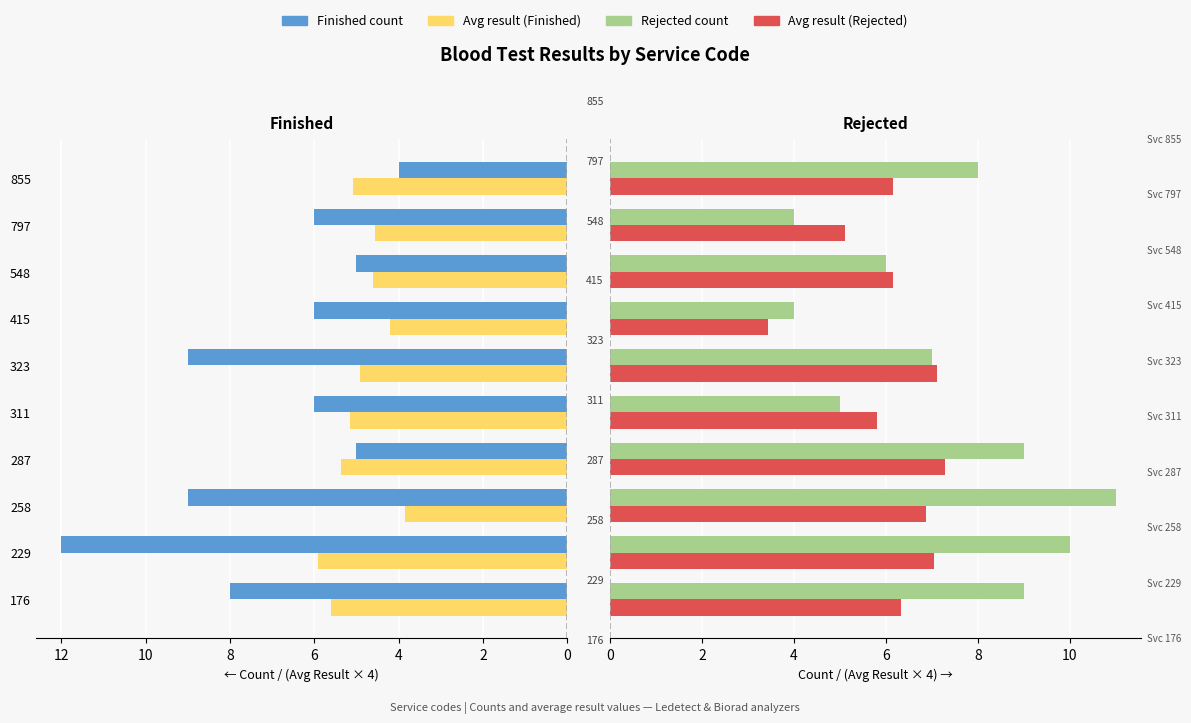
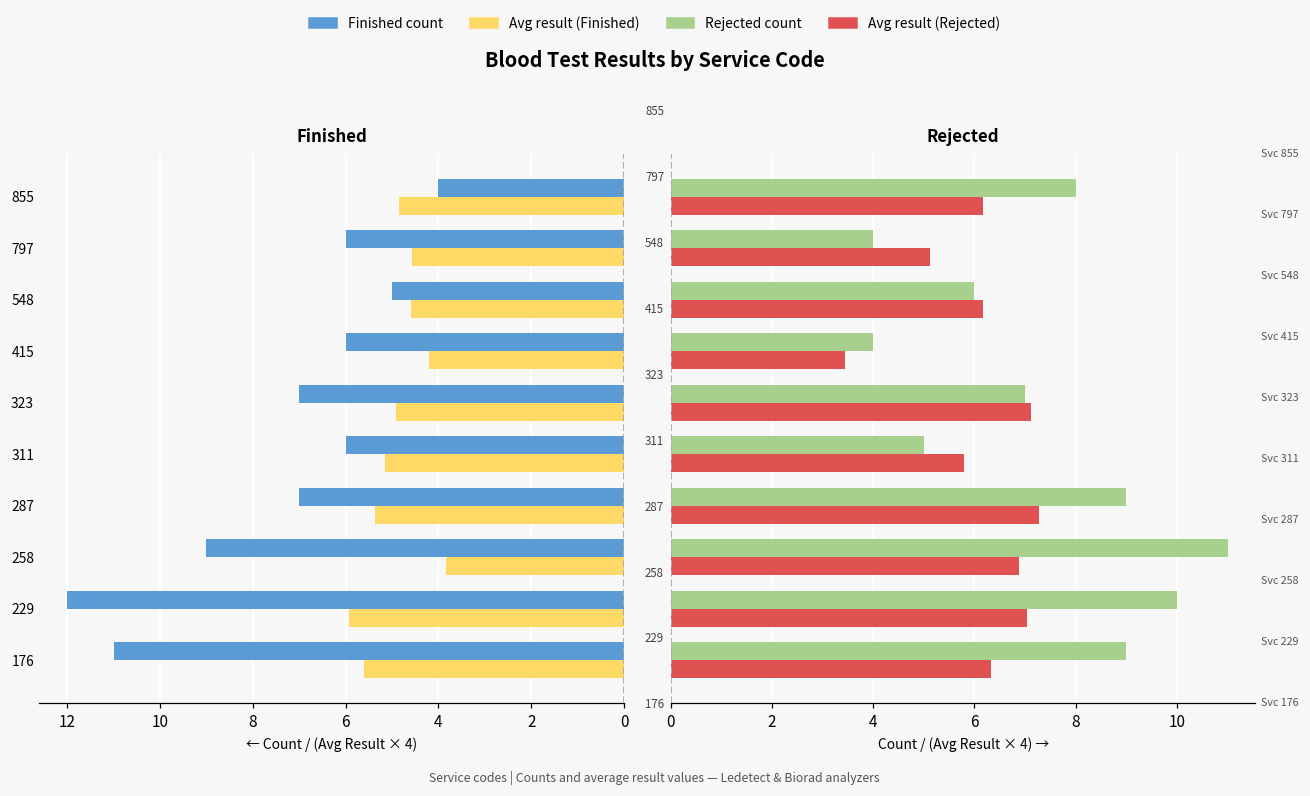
Finished, Avg result (Finished), 855: 5.1 -> 4.8
Finished, Finished count, 323: 9 -> 7
Finished, Finished count, 287: 5 -> 7
Finished, Finished count, 176: 8 -> 11
